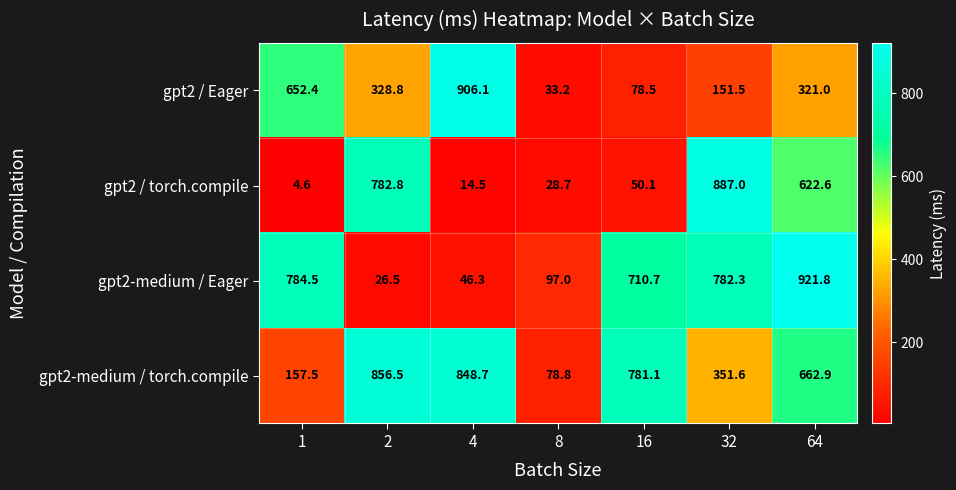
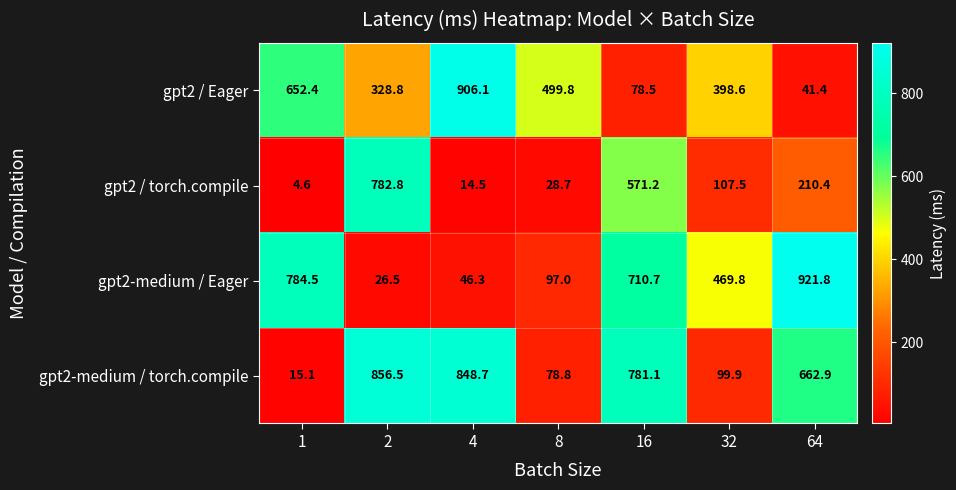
gpt2 / Eager, 8: 33.2 -> 499.8
gpt2 / Eager, 32: 151.5 -> 398.6
gpt2 / Eager, 64: 321.0 -> 41.4
gpt2 / torch.compile, 16: 50.1 -> 571.2
gpt2 / torch.compile, 32: 887.0 -> 107.5
gpt2 / torch.compile, 64: 622.6 -> 210.4
gpt2-medium / Eager, 32: 782.3 -> 469.8
gpt2-medium / torch.compile, 1: 157.5 -> 15.1
gpt2-medium / torch.compile, 32: 351.6 -> 99.9
